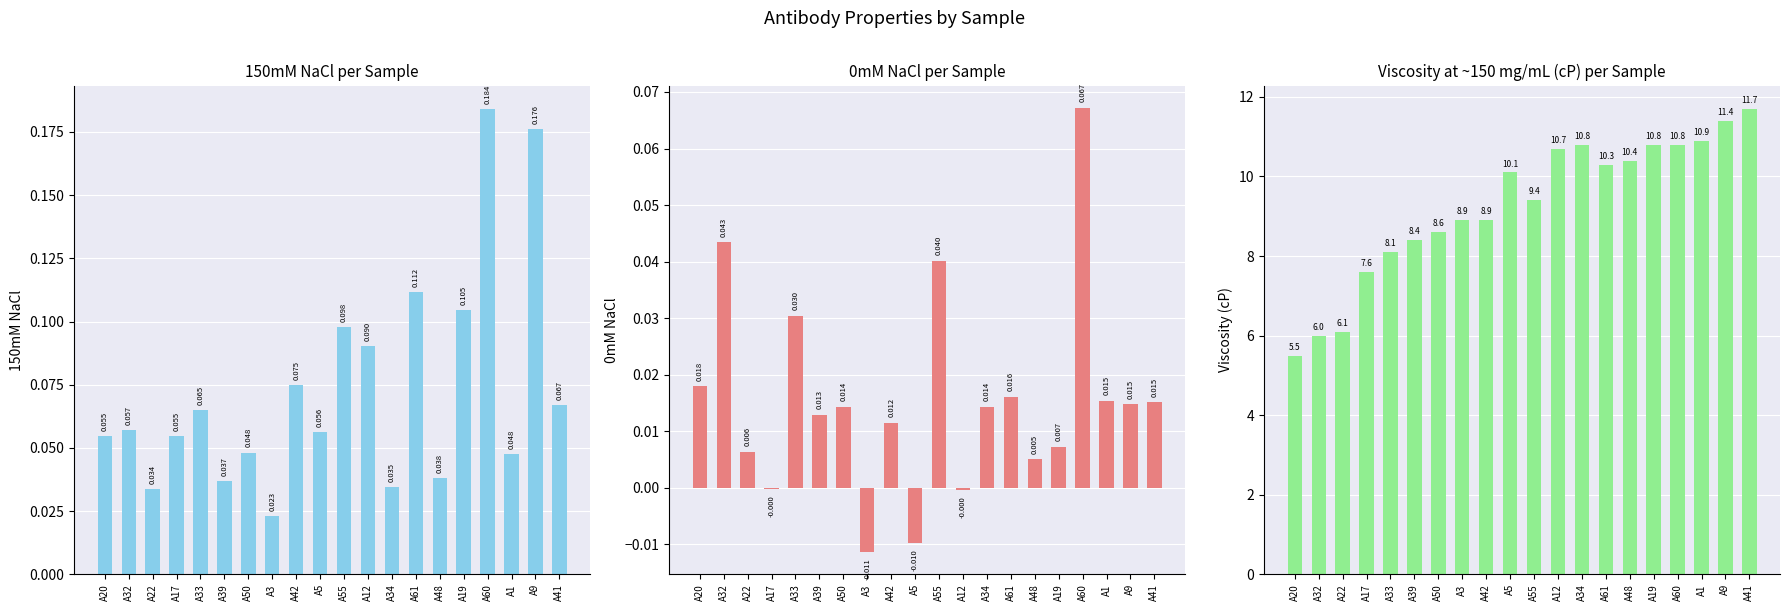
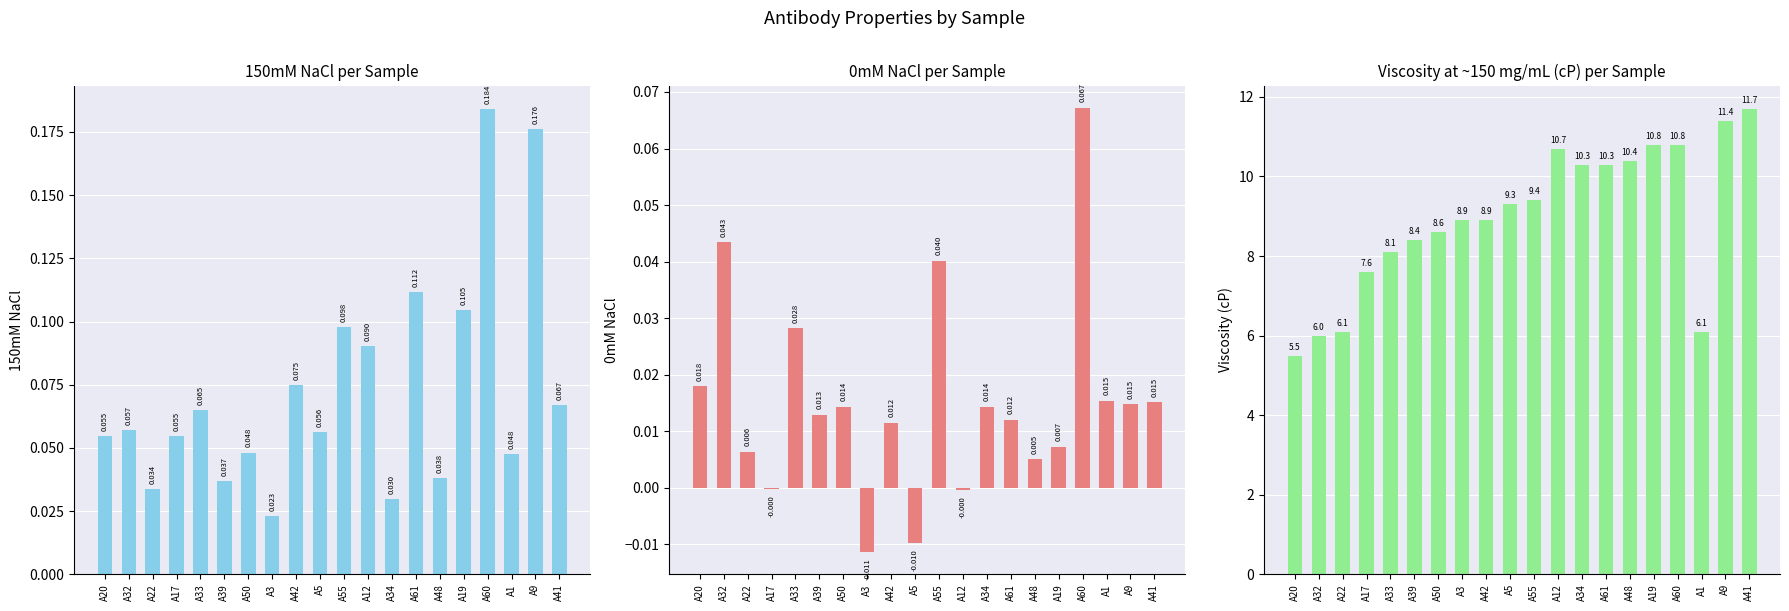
150mM NaCl per Sample, A34: 0.035 -> 0.030
0mM NaCl per Sample, A33: 0.030 -> 0.028
0mM NaCl per Sample, A61: 0.016 -> 0.012
Viscosity at ~150 mg/mL (cP) per Sample, A5: 10.1 -> 9.3
Viscosity at ~150 mg/mL (cP) per Sample, A34: 10.8 -> 10.3
Viscosity at ~150 mg/mL (cP) per Sample, A1: 10.9 -> 6.1
